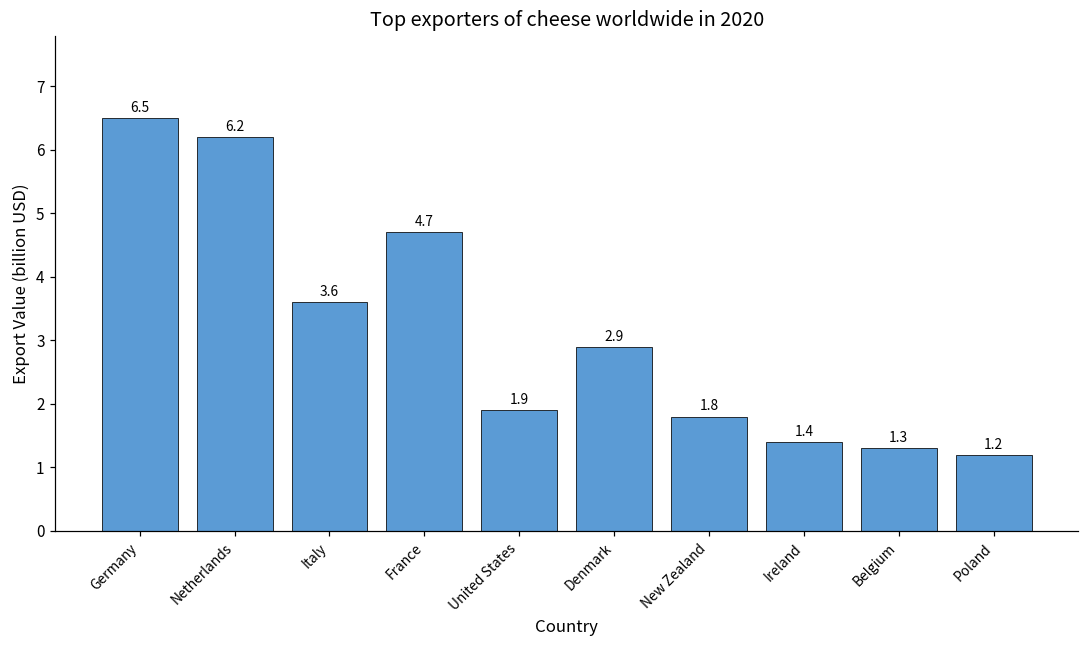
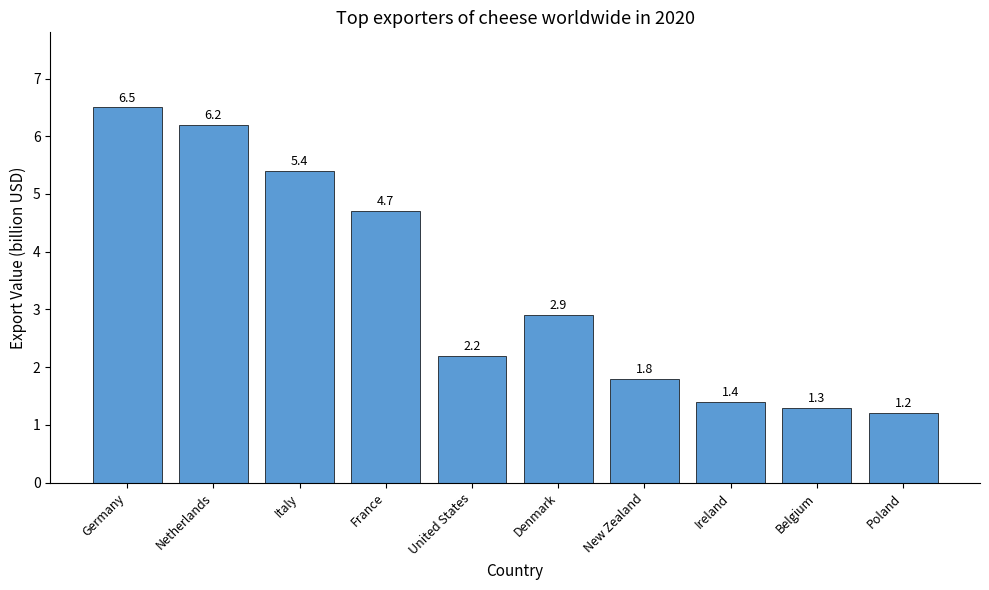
Italy: 3.6 -> 5.4
United States: 1.9 -> 2.2
